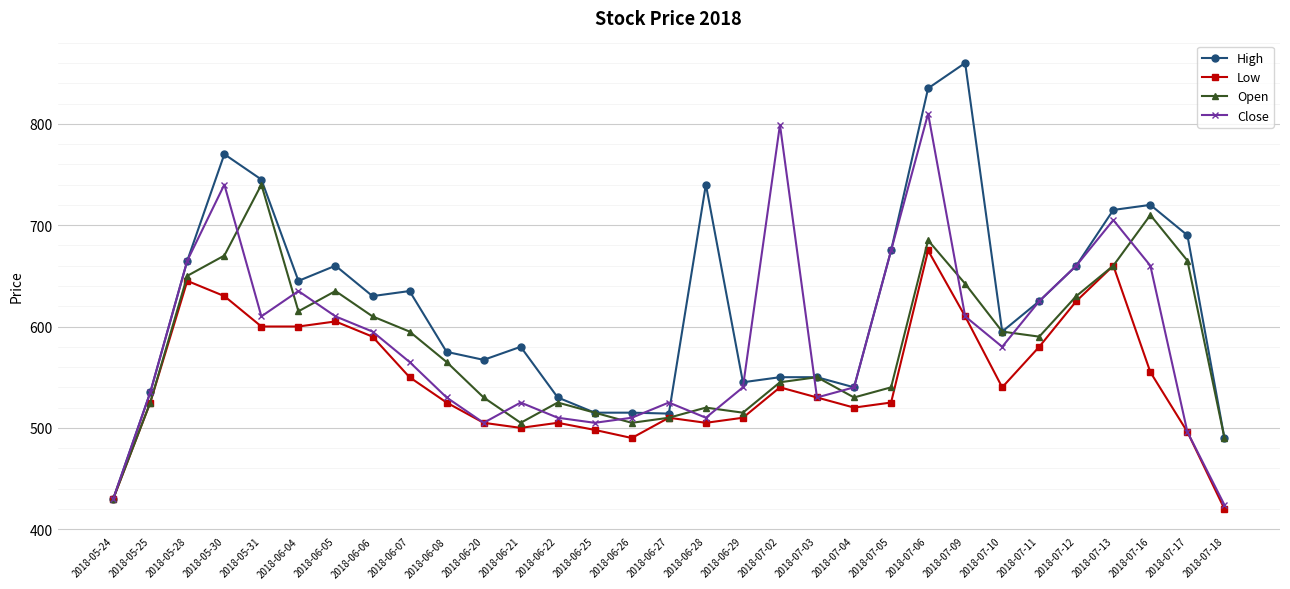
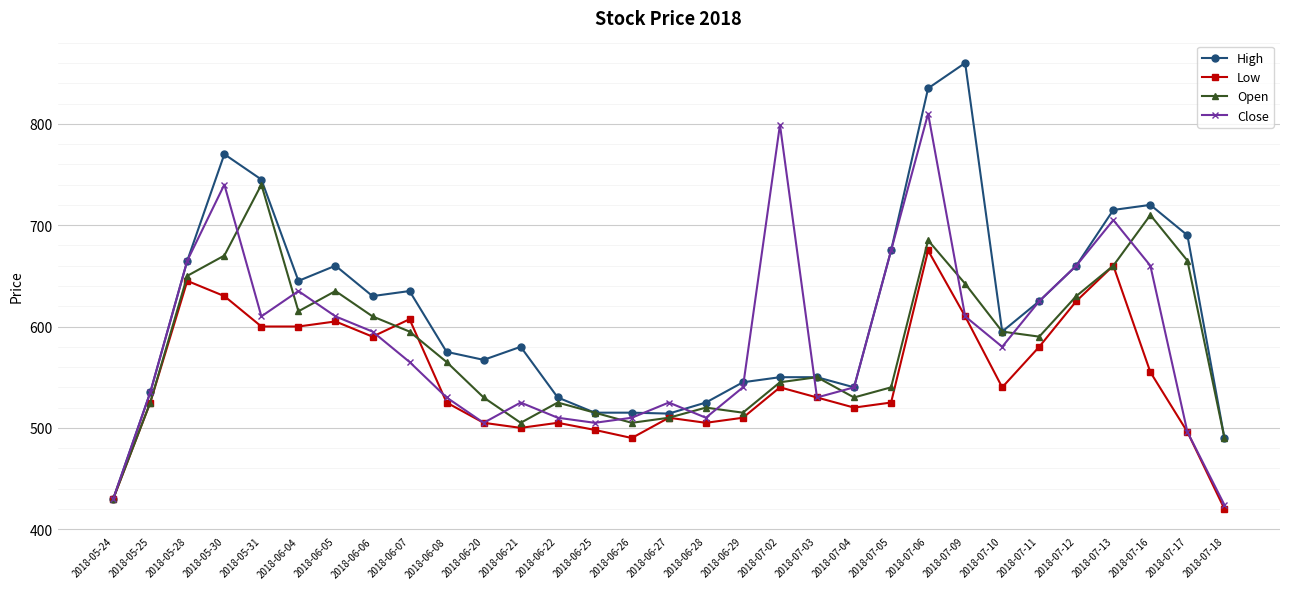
Low, 2018-06-07: 550 -> 607
High, 2018-06-28: 740 -> 525
